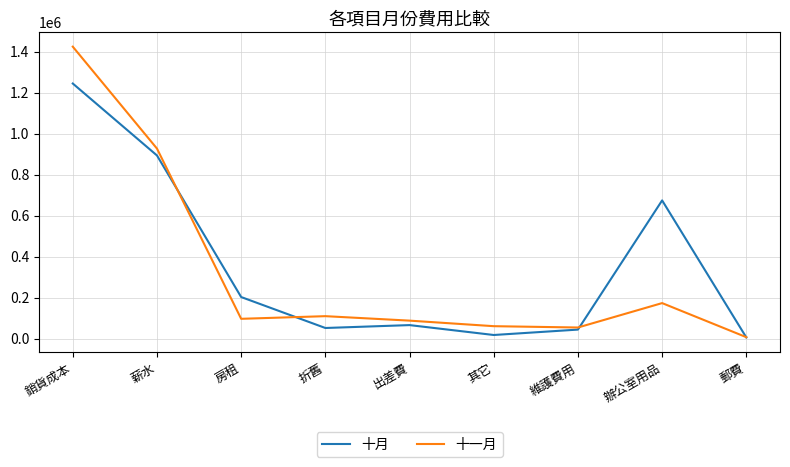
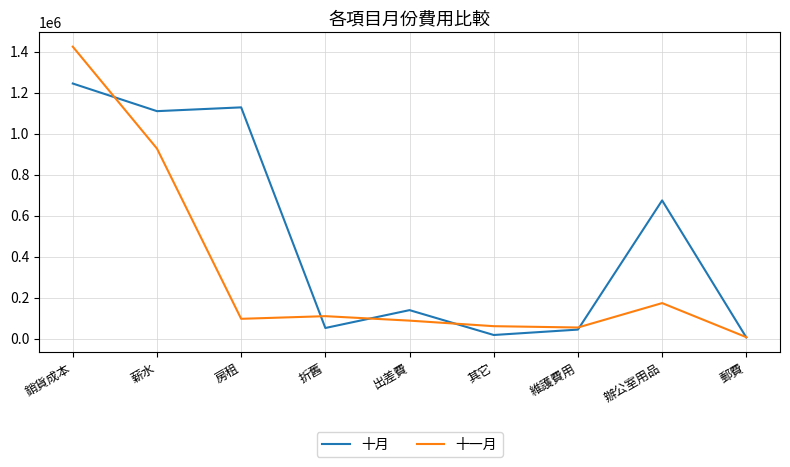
十月, 薪水: 890000 -> 1110000
十月, 房租: 200000 -> 1130000
十月, 出差費: 70000 -> 140000
